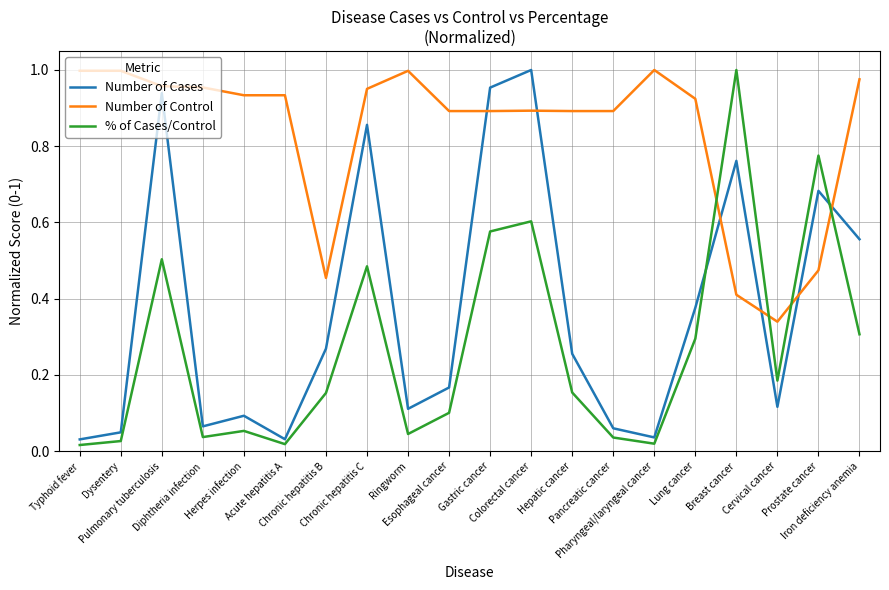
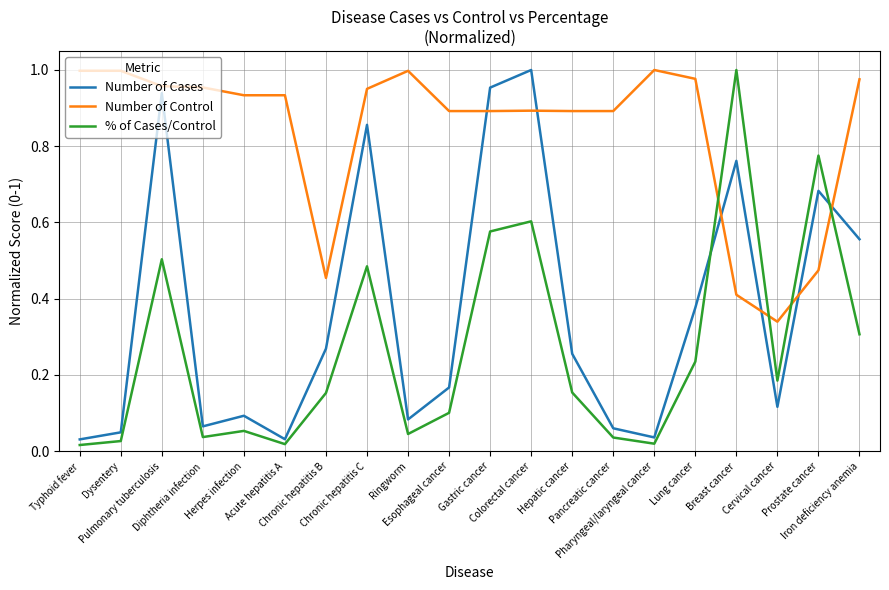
Number of Cases, Ringworm: 0.11 -> 0.08
Number of Control, Lung cancer: 0.92 -> 0.98
% of Cases/Control, Lung cancer: 0.30 -> 0.23
